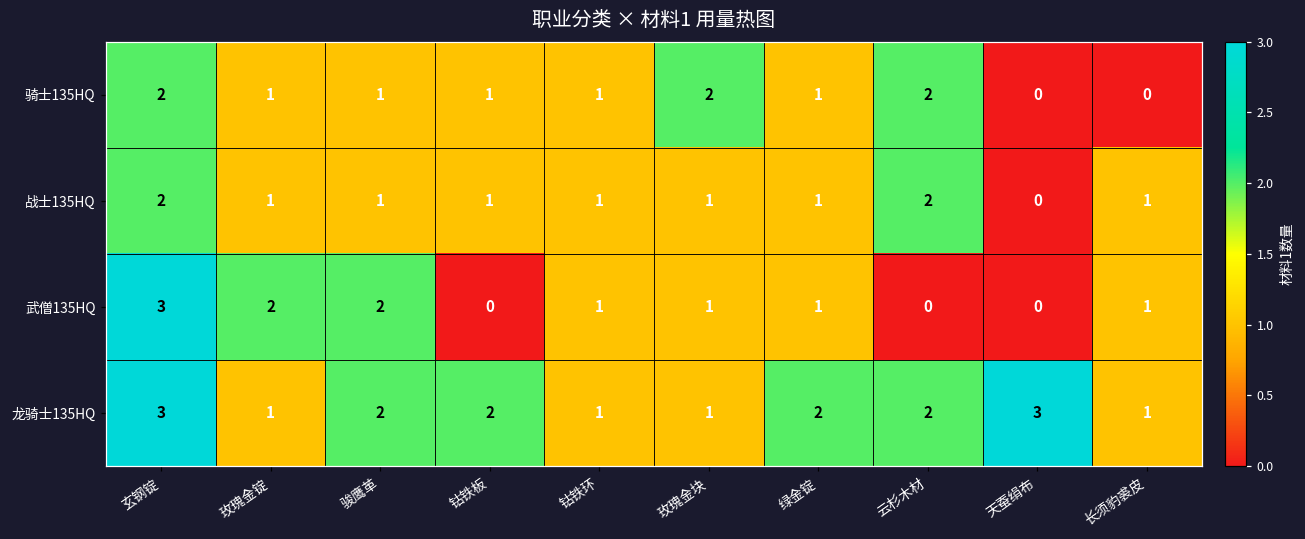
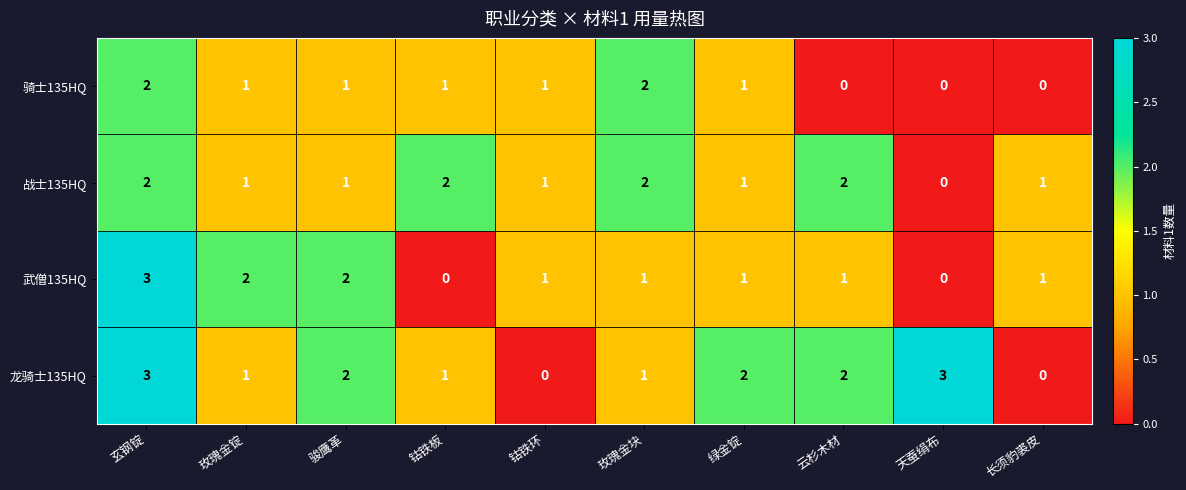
骑士135HQ, 云杉木材: 2 -> 0
战士135HQ, 钴铁板: 1 -> 2
战士135HQ, 玫瑰金块: 1 -> 2
武僧135HQ, 云杉木材: 0 -> 1
龙骑士135HQ, 钴铁板: 2 -> 1
龙骑士135HQ, 钴铁环: 1 -> 0
龙骑士135HQ, 长须豹裘皮: 1 -> 0
